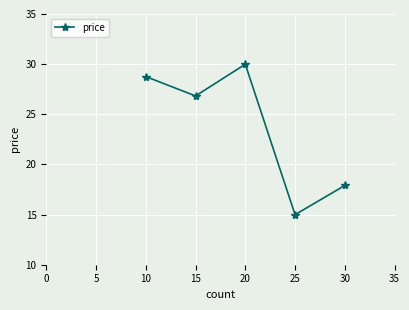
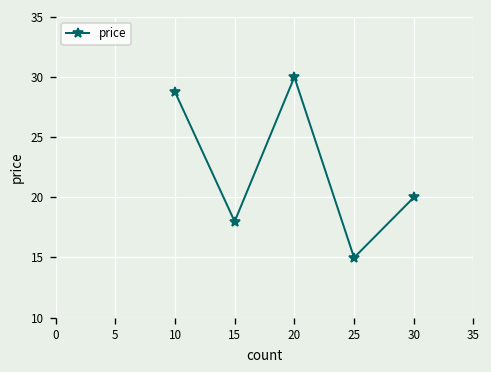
15: 26.8 -> 18.0
30: 17.9 -> 20.0
